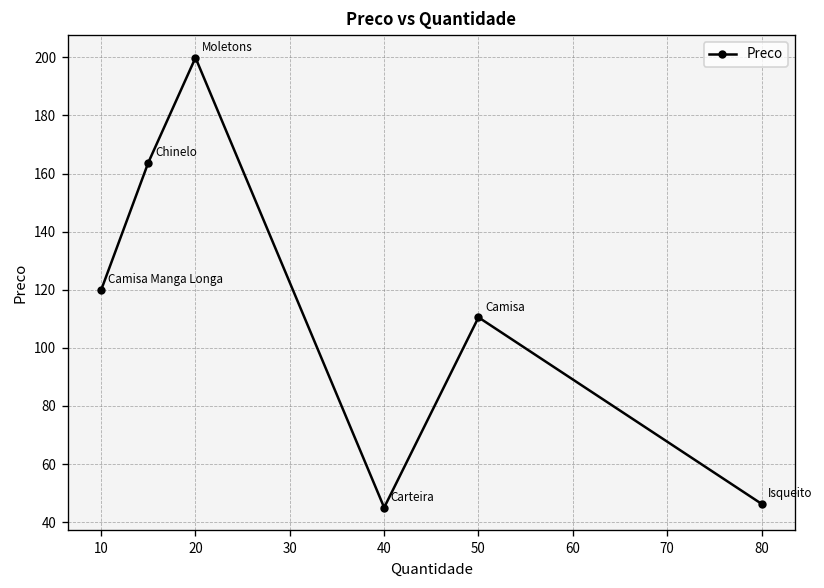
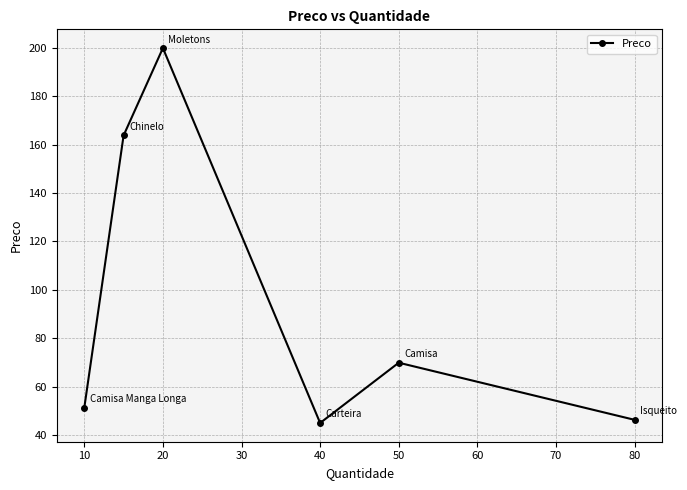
10: 120 -> 51
50: 111 -> 70
